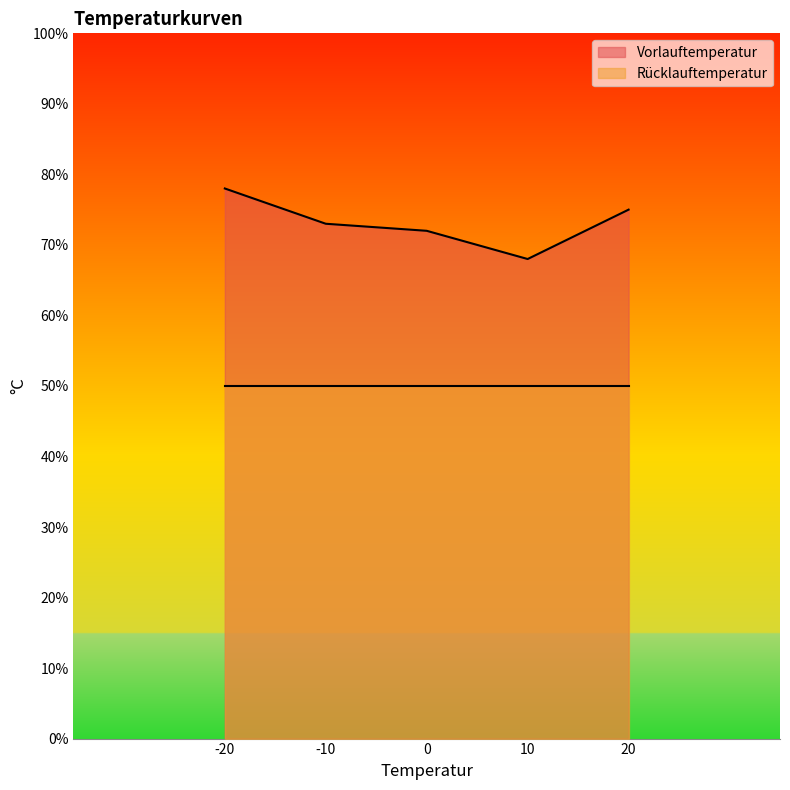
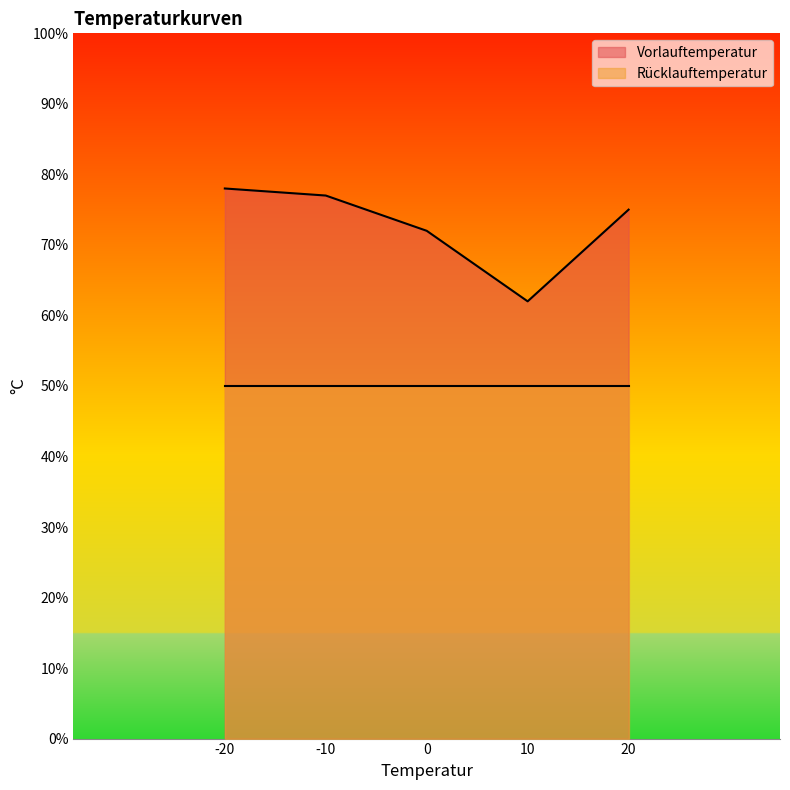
Vorlauftemperatur, -10: 73% -> 77%
Vorlauftemperatur, 10: 68% -> 62%
